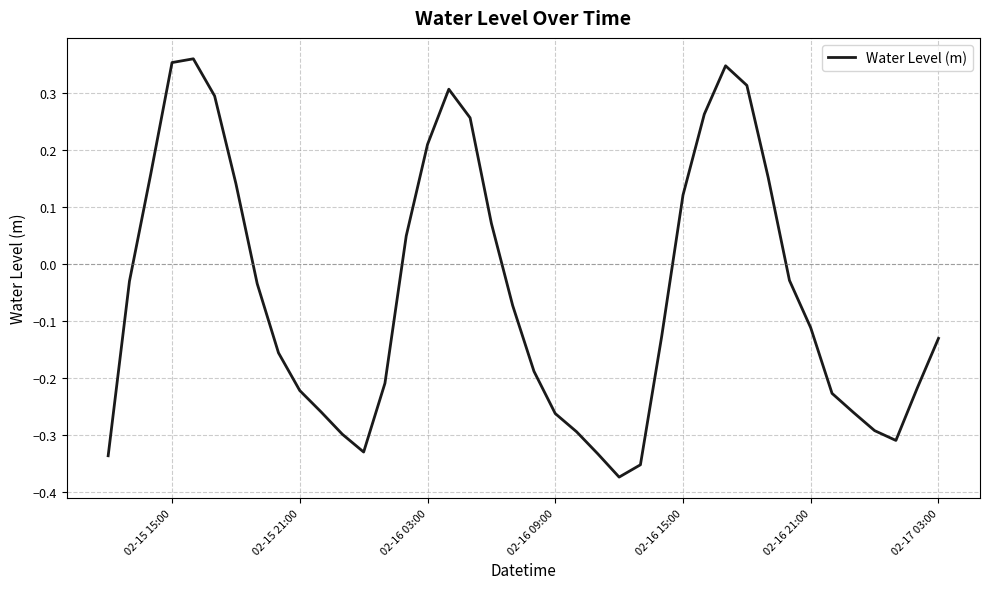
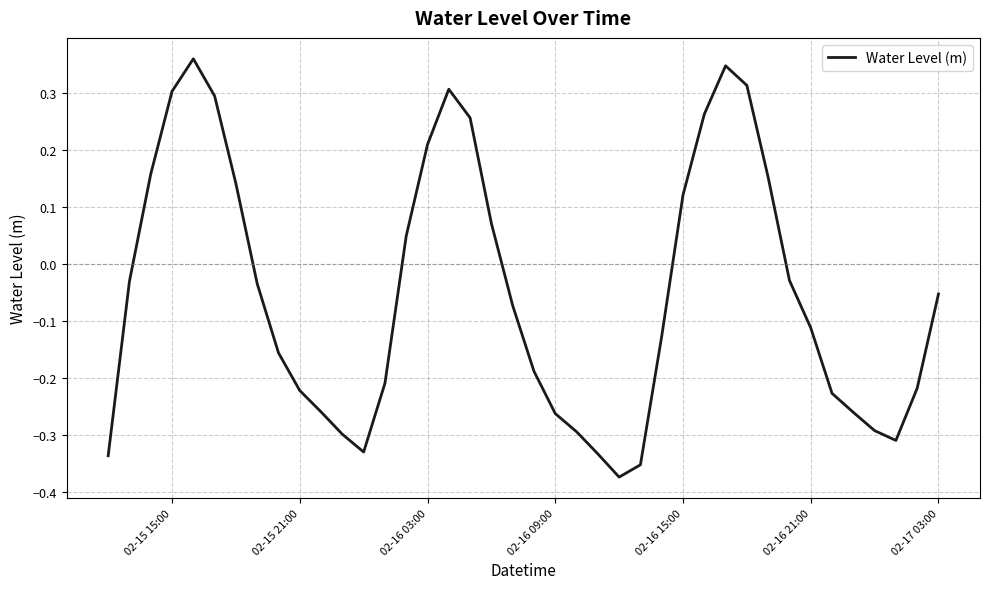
02-15 15:00: 0.35 -> 0.30
02-17 03:00: -0.13 -> -0.05
